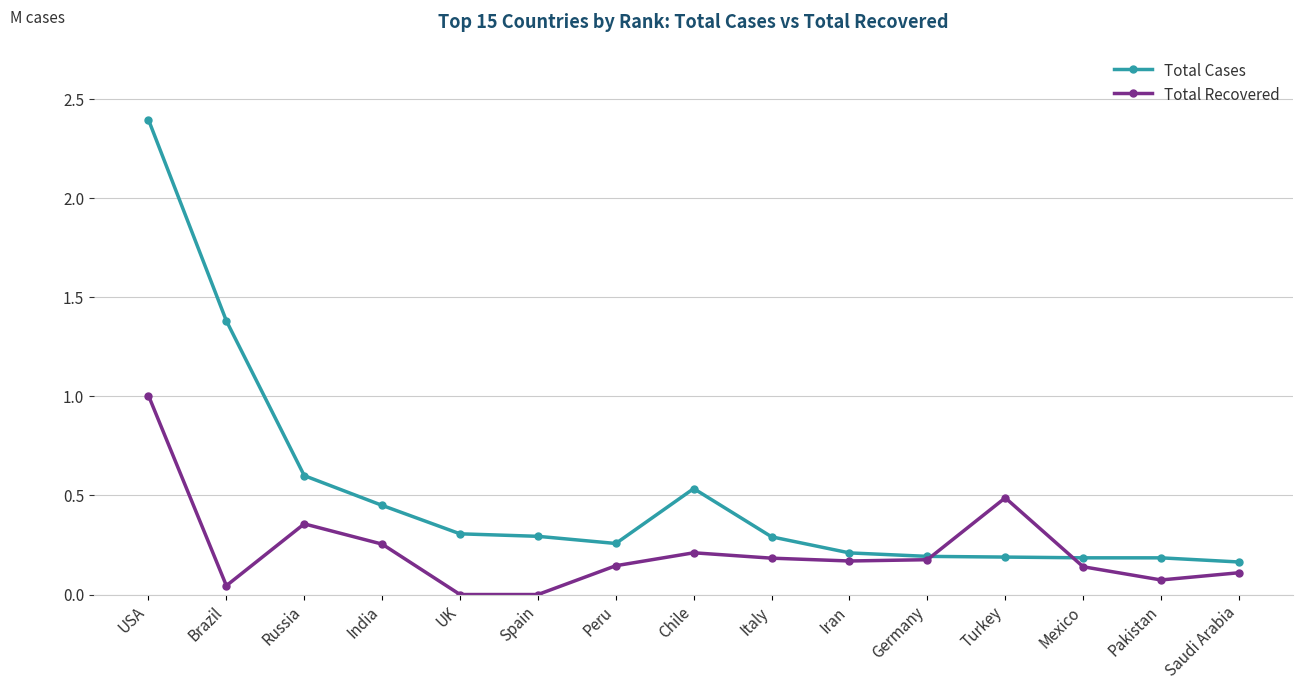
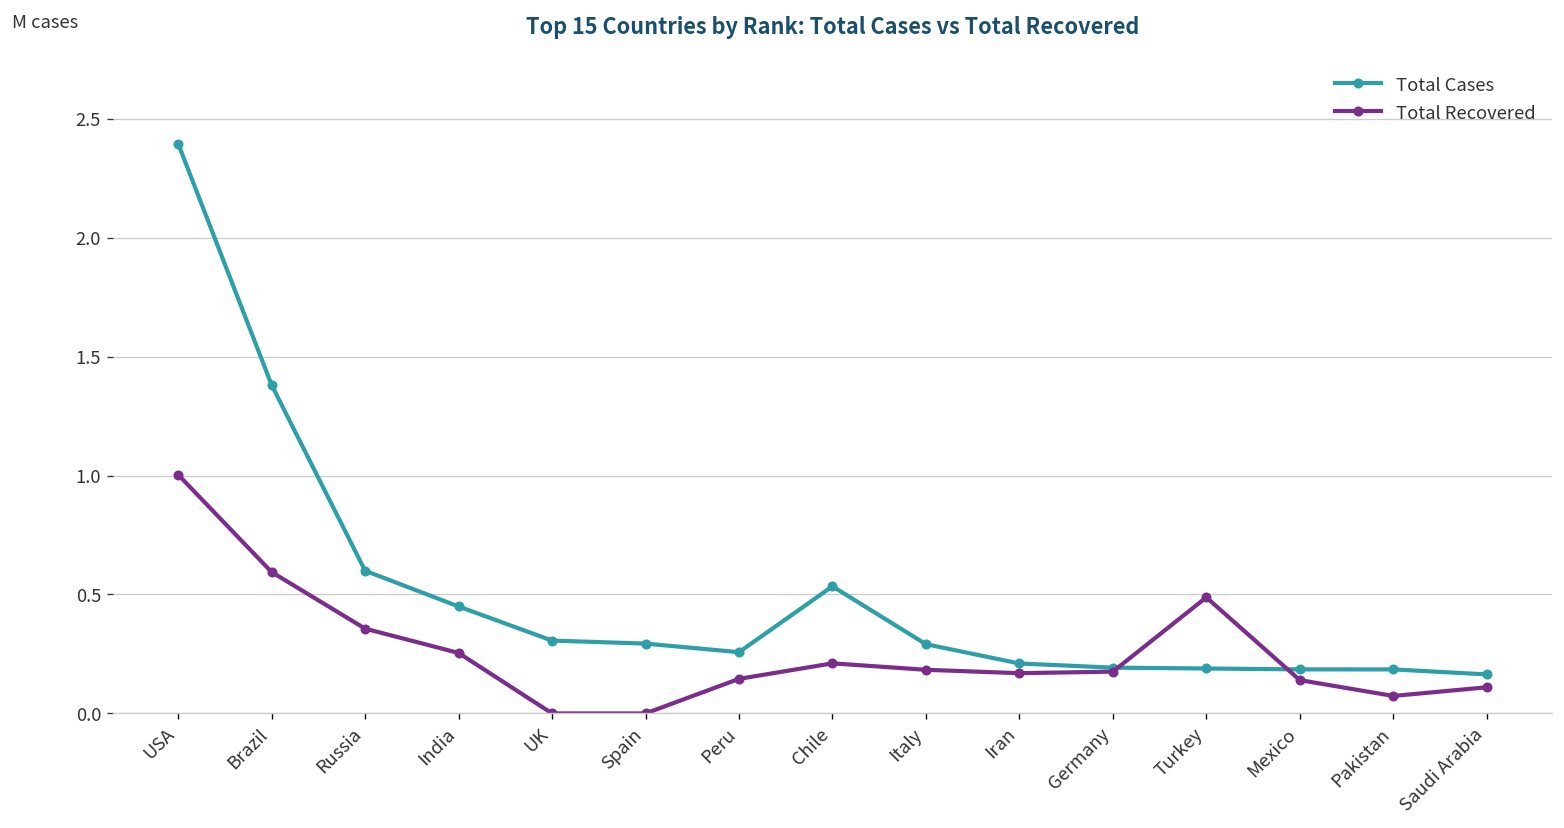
Total Recovered, Brazil: 0.04 -> 0.59
